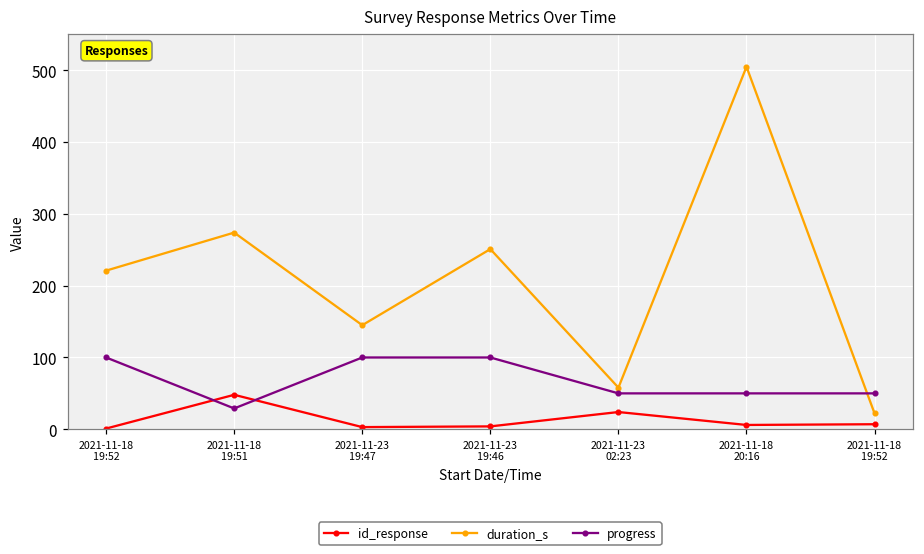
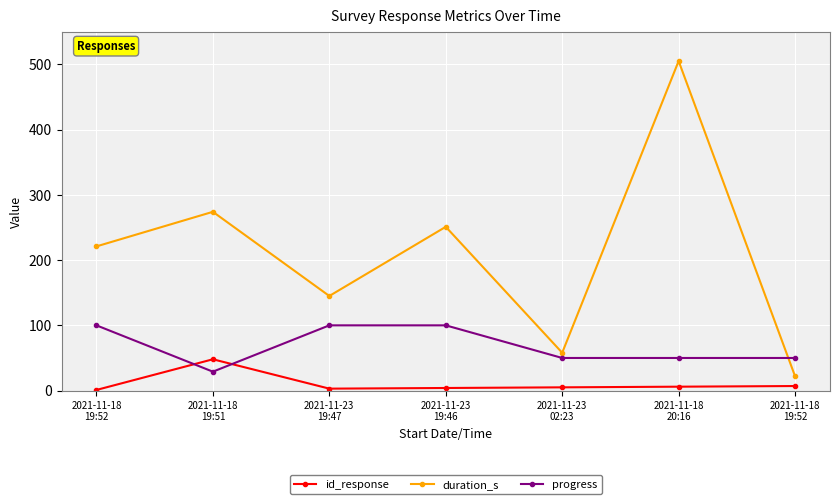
id_response, 2021-11-23 02:23: 20 -> 10
